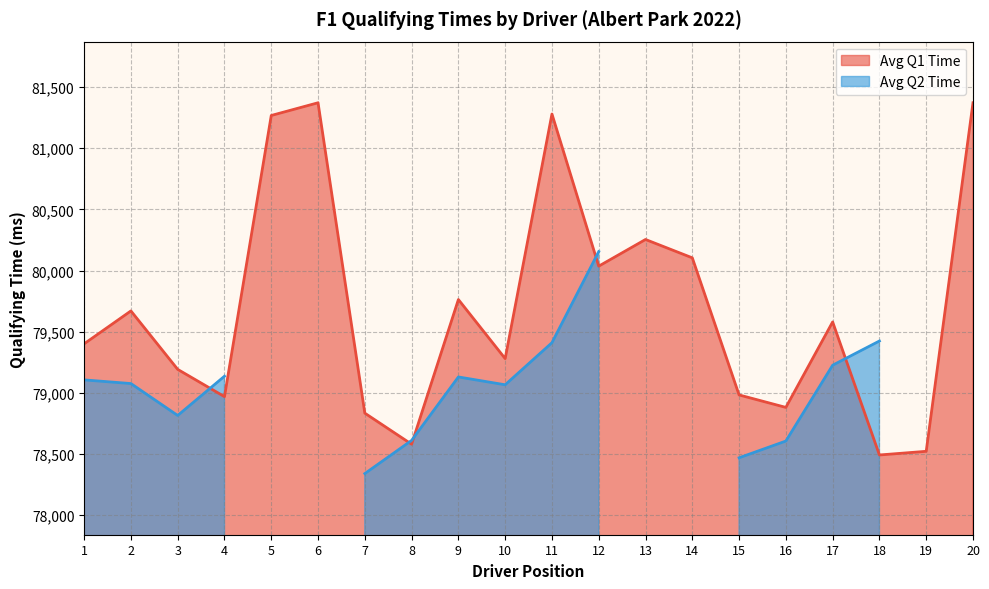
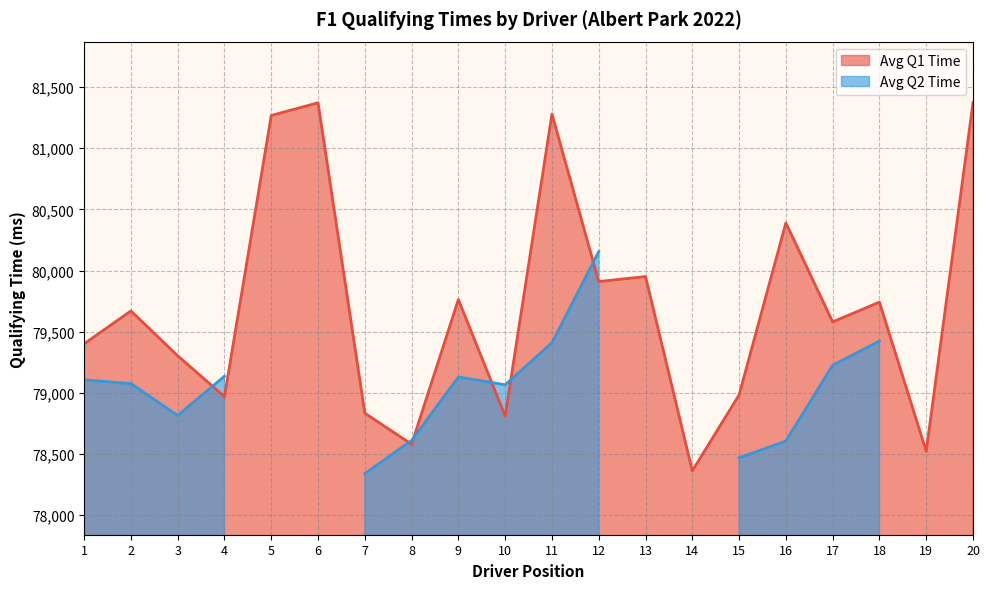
Avg Q1 Time, 3: 79,190 -> 79,300
Avg Q1 Time, 10: 79,280 -> 78,810
Avg Q1 Time, 12: 80,040 -> 79,910
Avg Q1 Time, 13: 80,250 -> 79,950
Avg Q1 Time, 14: 80,100 -> 78,360
Avg Q1 Time, 16: 78,880 -> 80,390
Avg Q1 Time, 18: 78,490 -> 79,740
